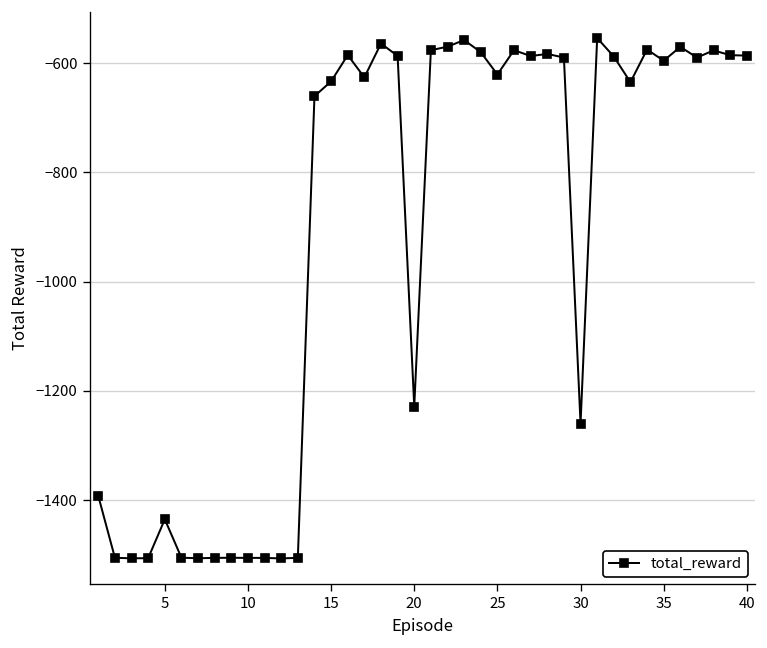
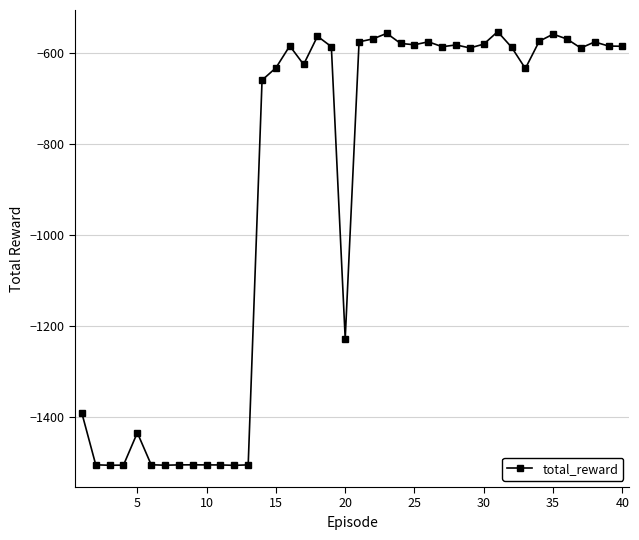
25: -620 -> -580
30: -1260 -> -580
35: -600 -> -560
